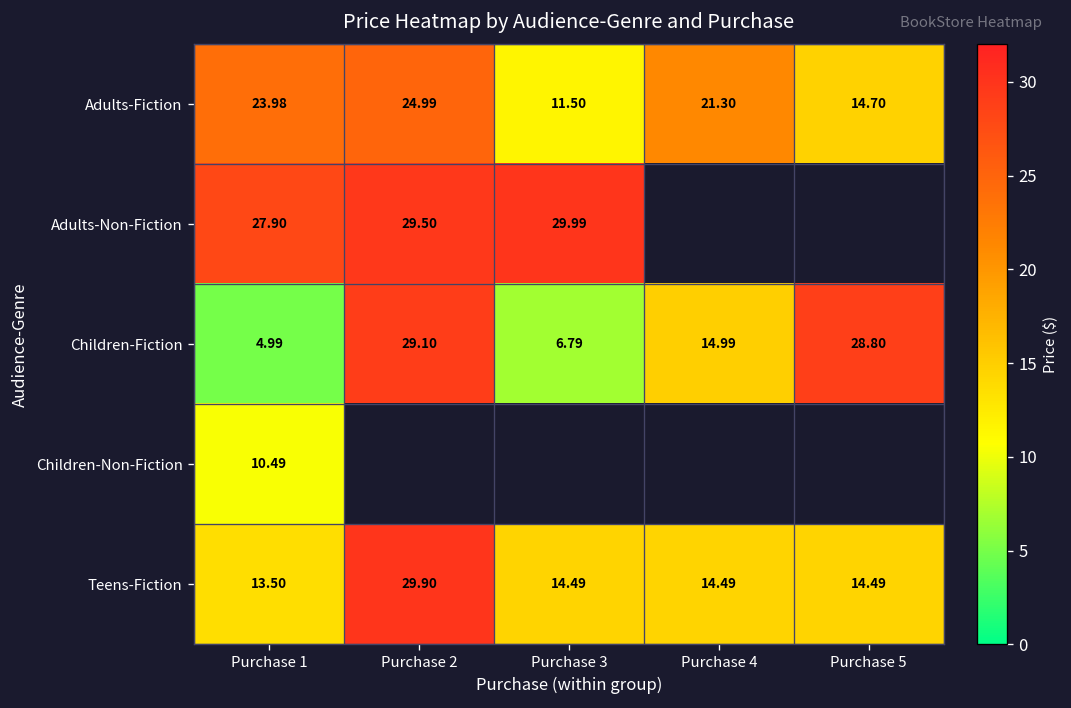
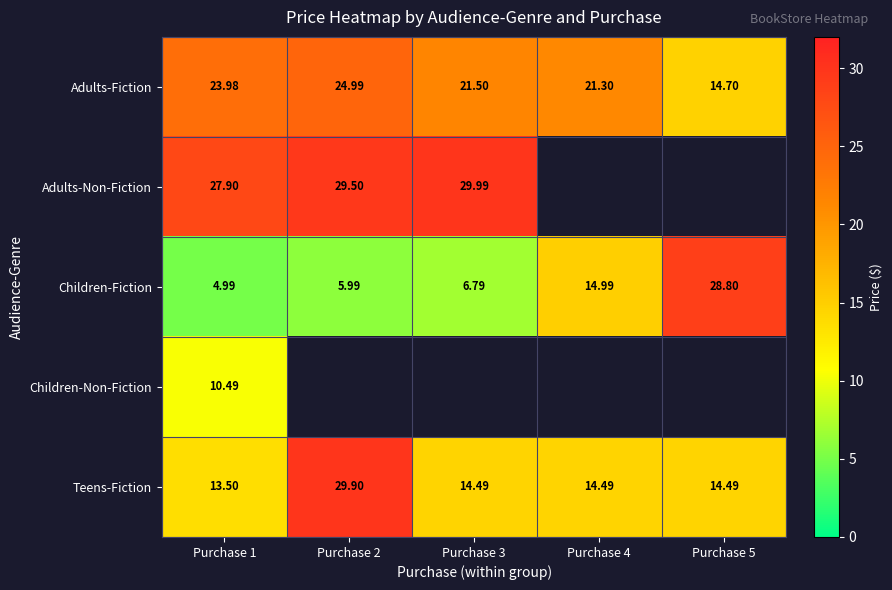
Adults-Fiction, Purchase 3: 11.50 -> 21.50
Children-Fiction, Purchase 2: 29.10 -> 5.99
